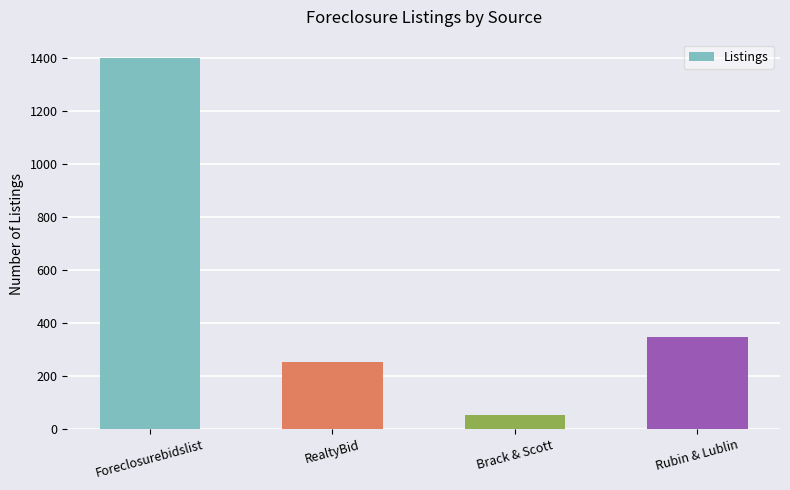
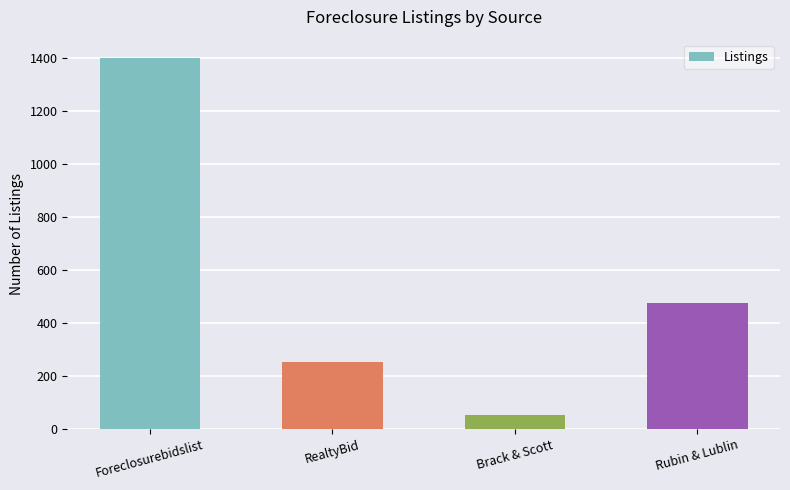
Rubin & Lublin: 350 -> 480
